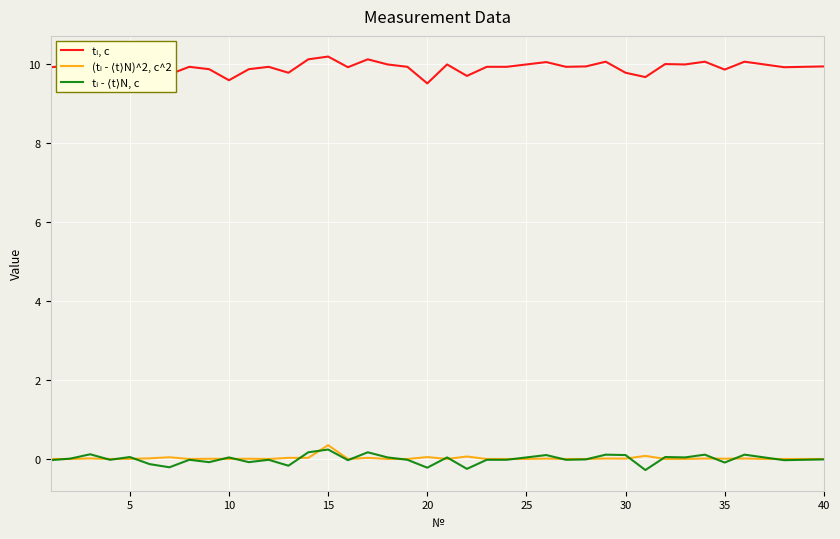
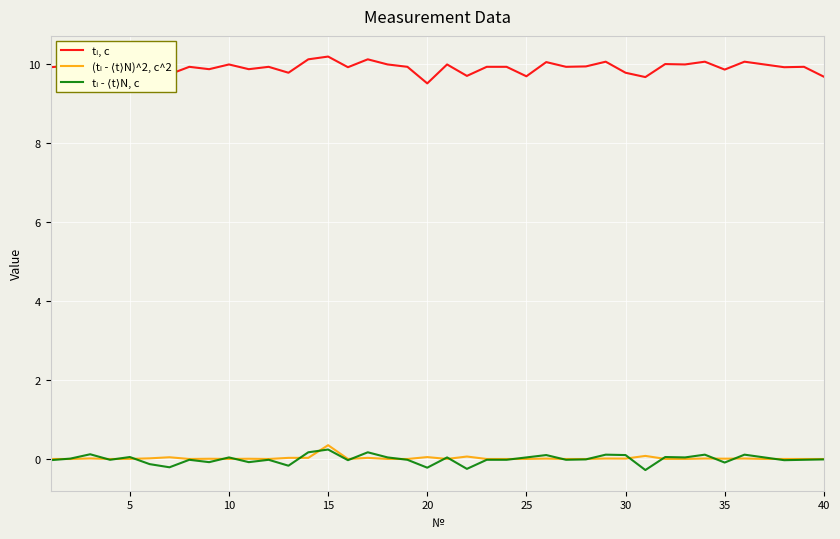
tᵢ, c, 10: 9.6 -> 10.0
tᵢ, c, 25: 10.0 -> 9.7
tᵢ, c, 40: 10.0 -> 9.7
